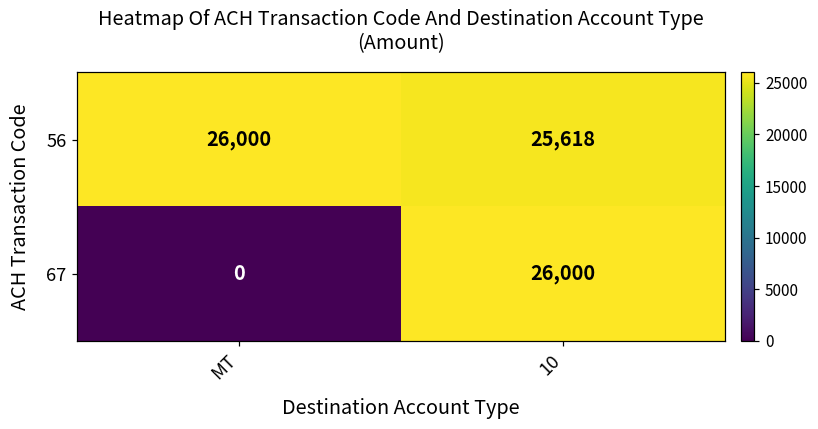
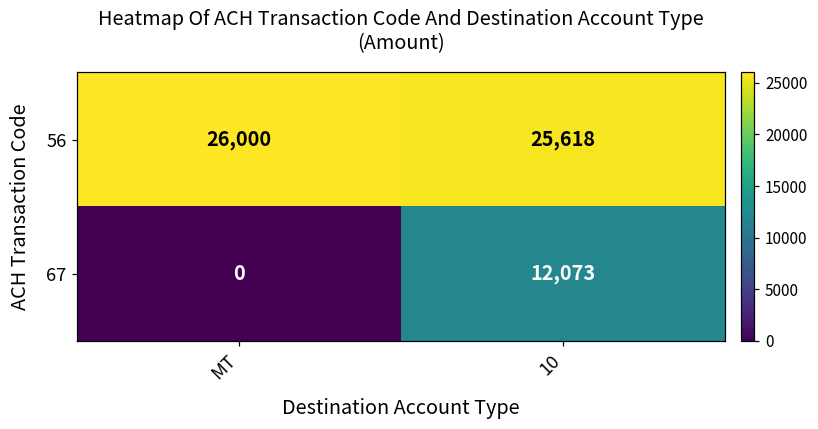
67, 10: 26,000 -> 12,073
